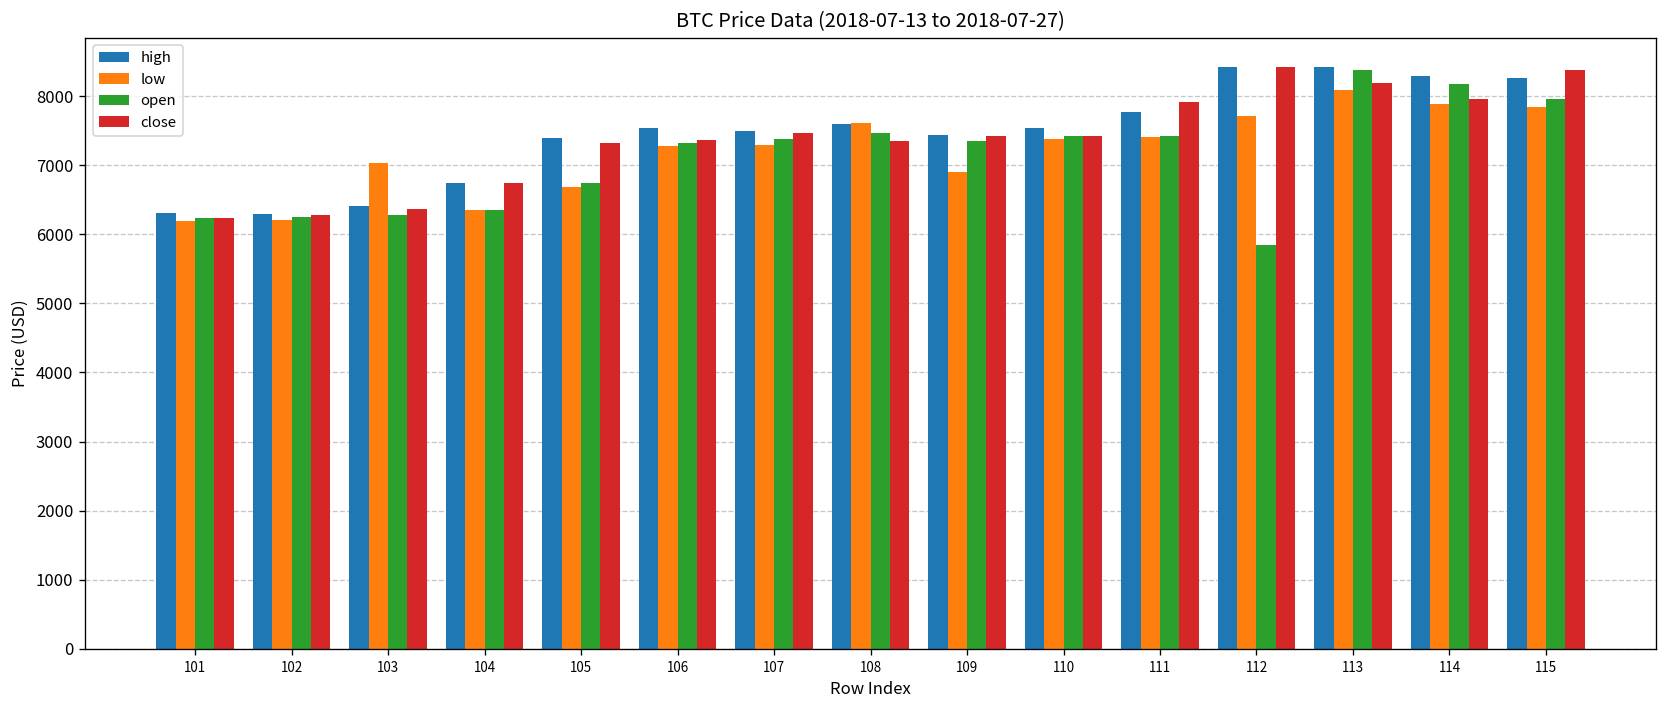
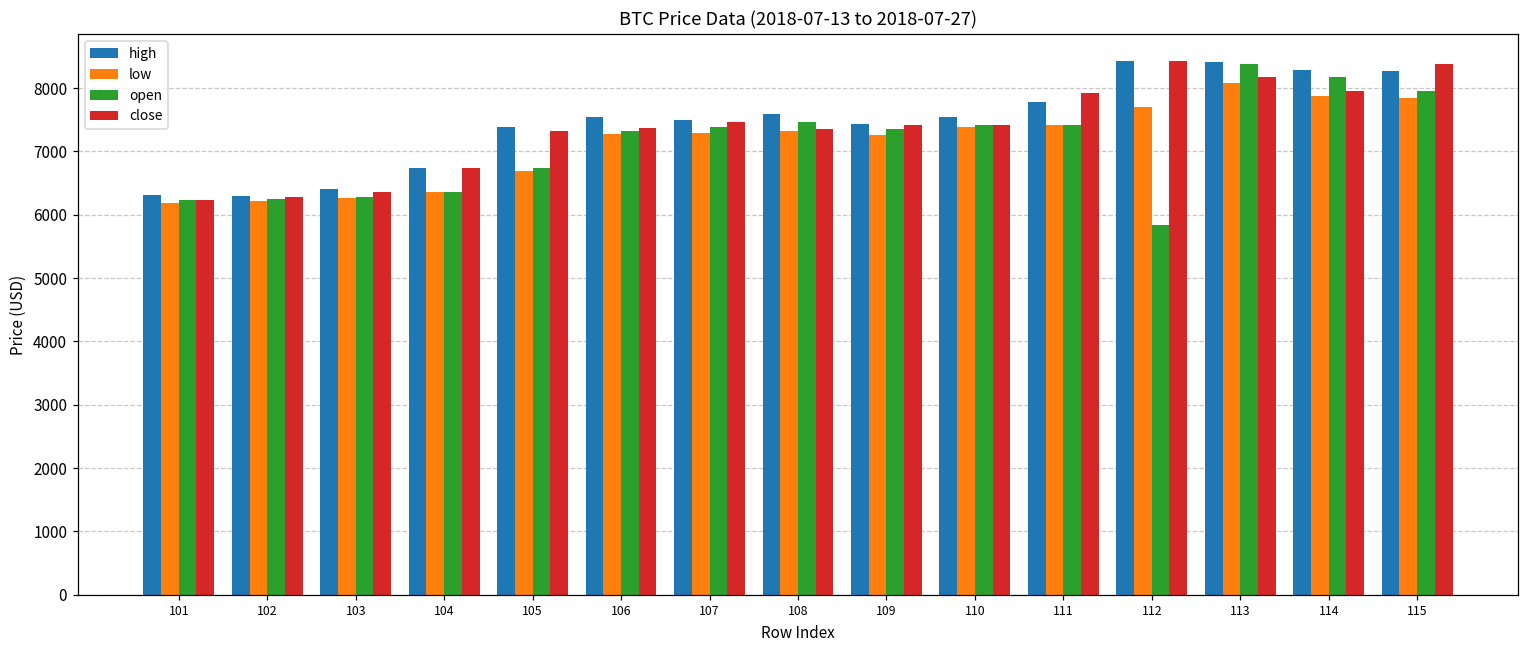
low, 103: 7000 -> 6300
low, 108: 7600 -> 7300
low, 109: 6900 -> 7300
